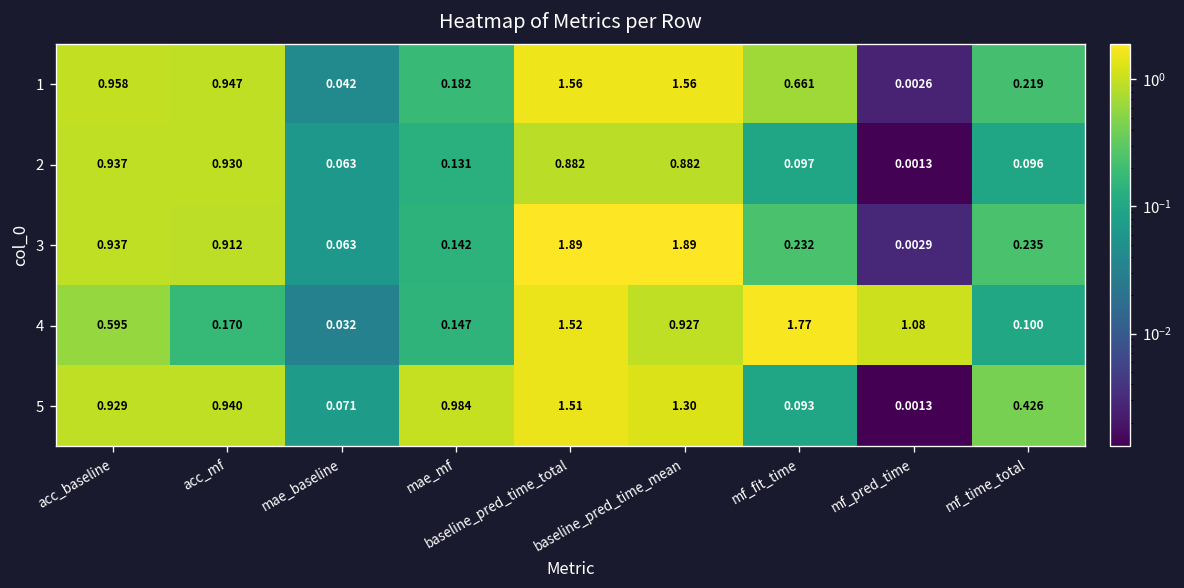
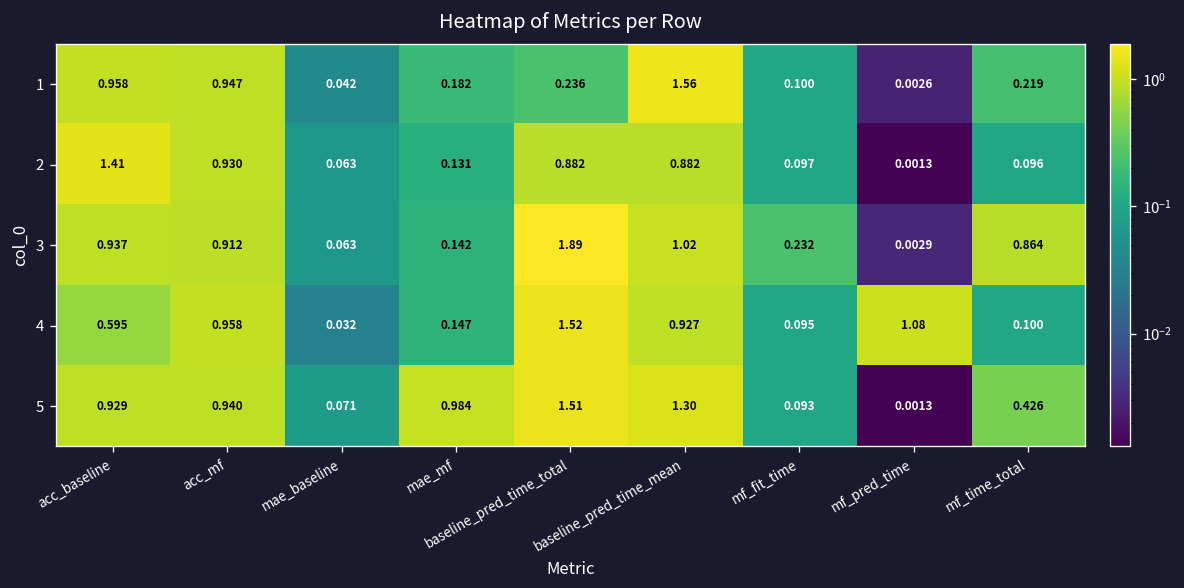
1, baseline_pred_time_total: 1.56 -> 0.236
1, mf_fit_time: 0.661 -> 0.100
2, acc_baseline: 0.937 -> 1.41
3, baseline_pred_time_mean: 1.89 -> 1.02
3, mf_time_total: 0.235 -> 0.864
4, acc_mf: 0.170 -> 0.958
4, mf_fit_time: 1.77 -> 0.095
